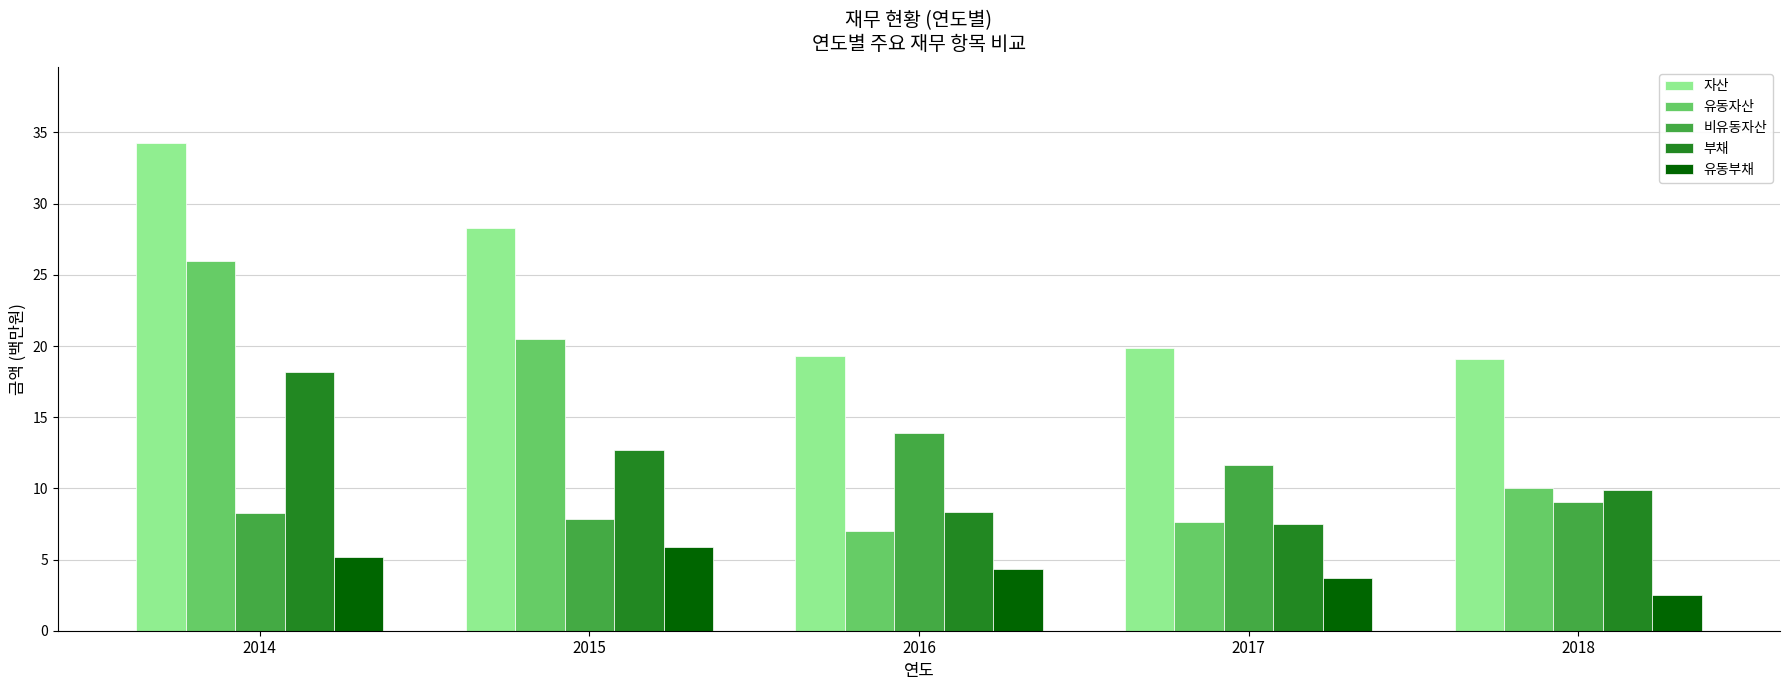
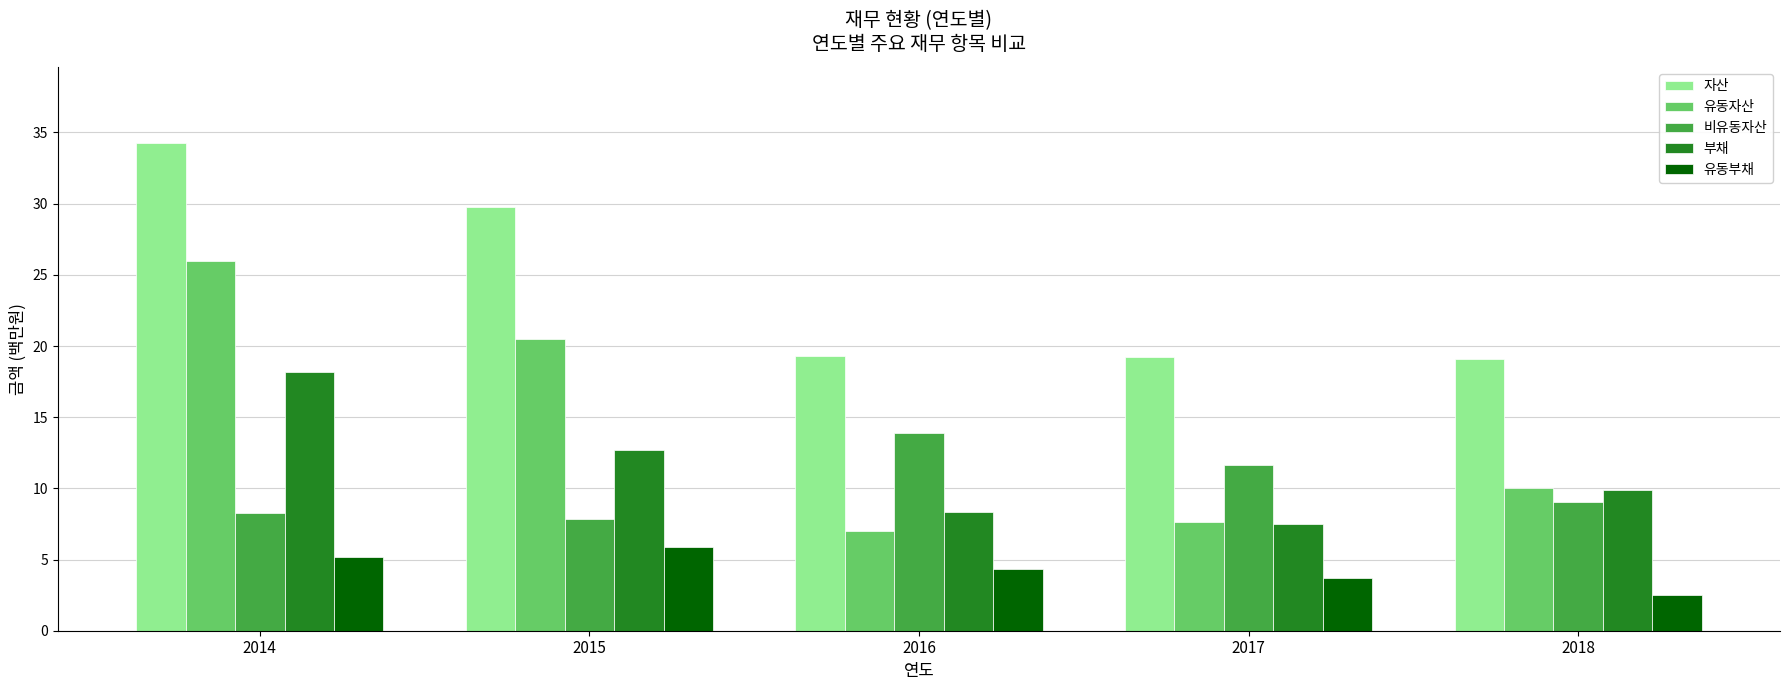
자산, 2015: 28.3 -> 29.7
자산, 2017: 19.9 -> 19.3
